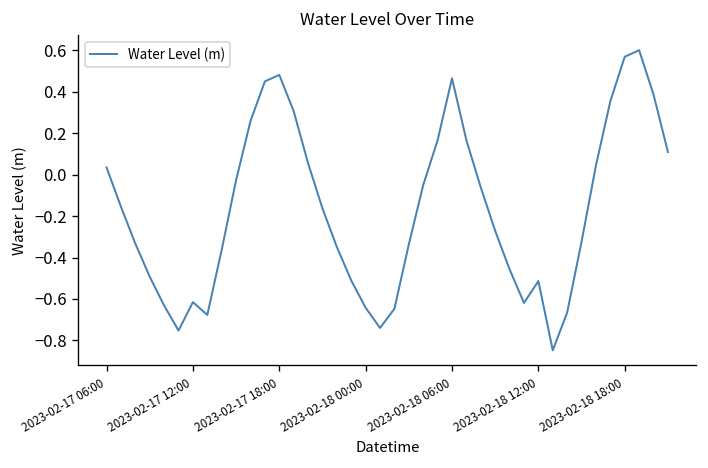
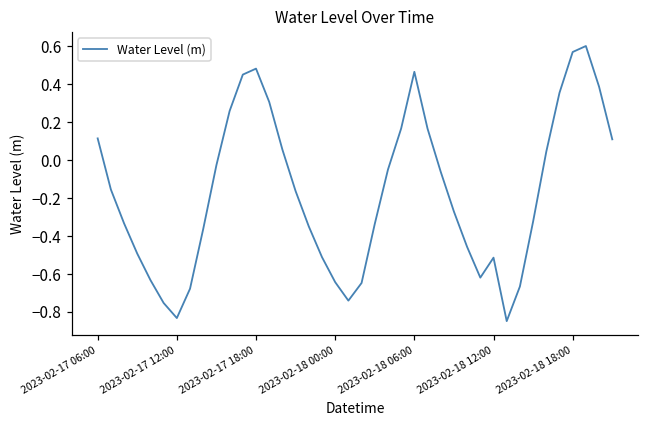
2023-02-17 06:00: 0.04 -> 0.11
2023-02-17 12:00: -0.62 -> -0.83
